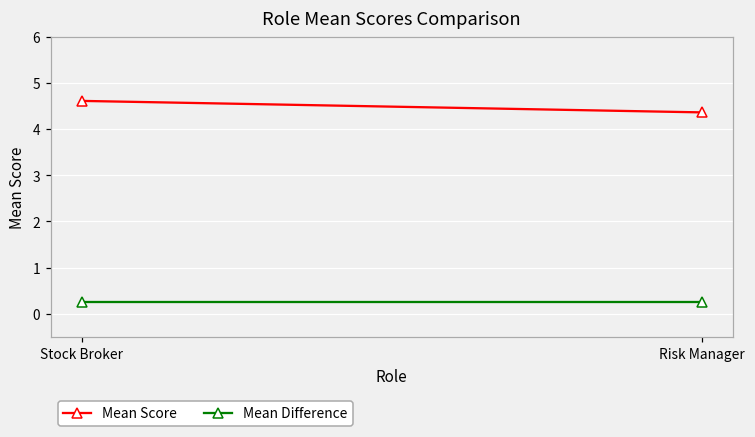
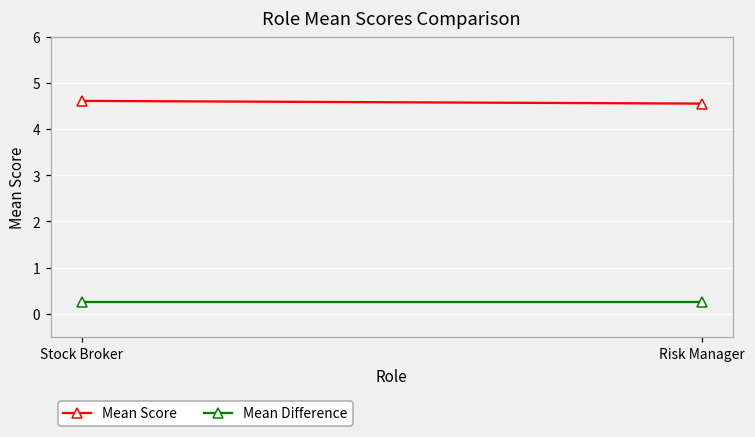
Mean Score, Risk Manager: 4.4 -> 4.6
